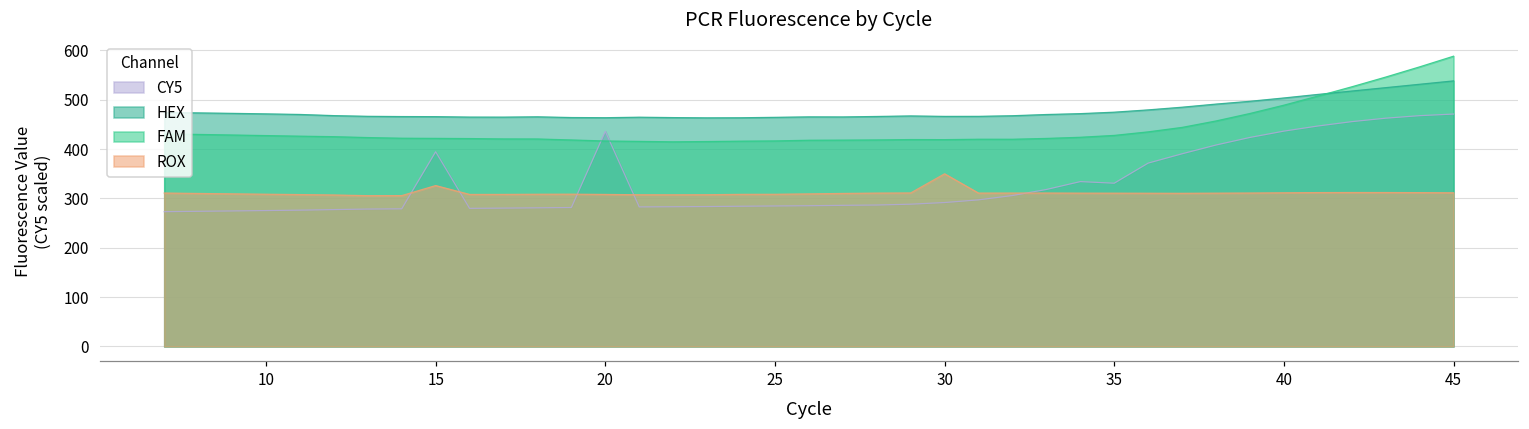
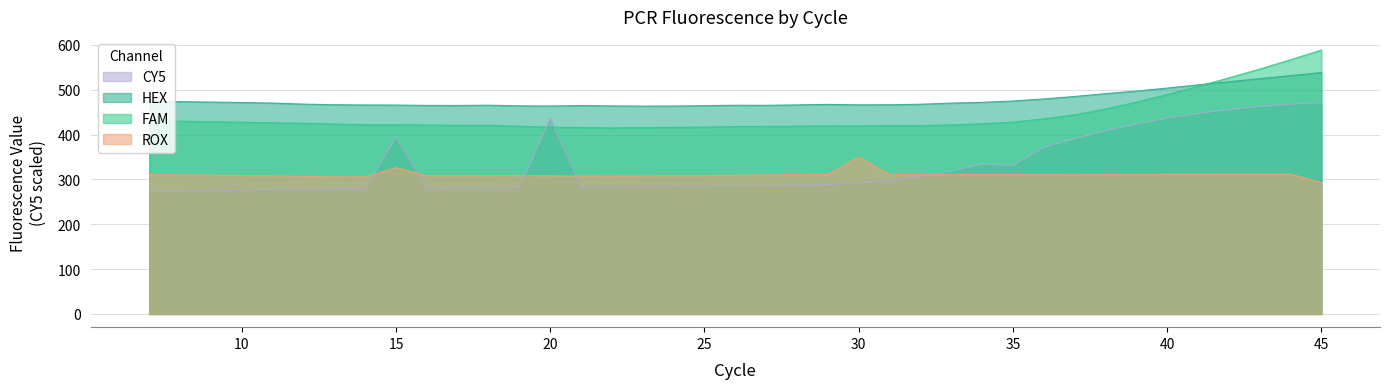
ROX, 45: 310 -> 290
